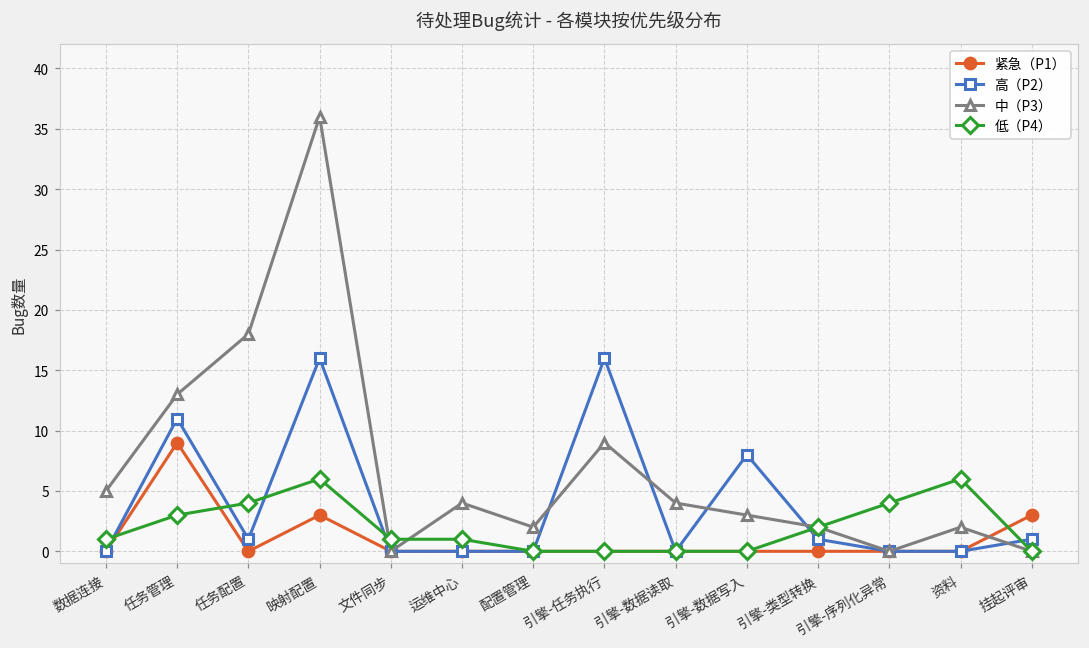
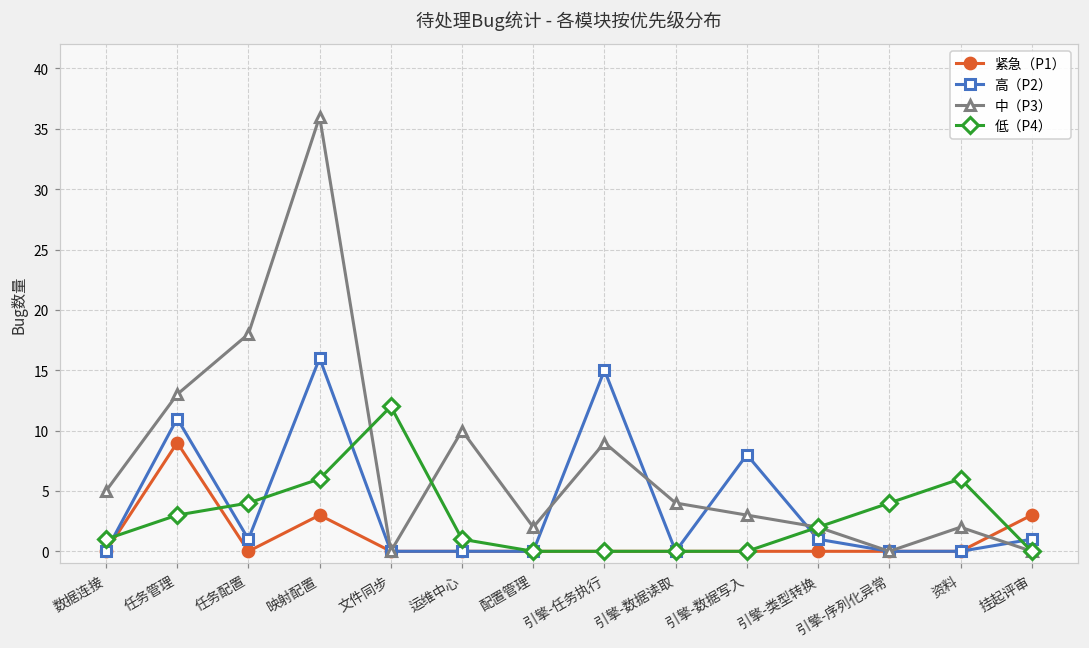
低（P4）, 文件同步: 1 -> 12
中（P3）, 运维中心: 4 -> 10
高（P2）, 引擎-任务执行: 16 -> 15
